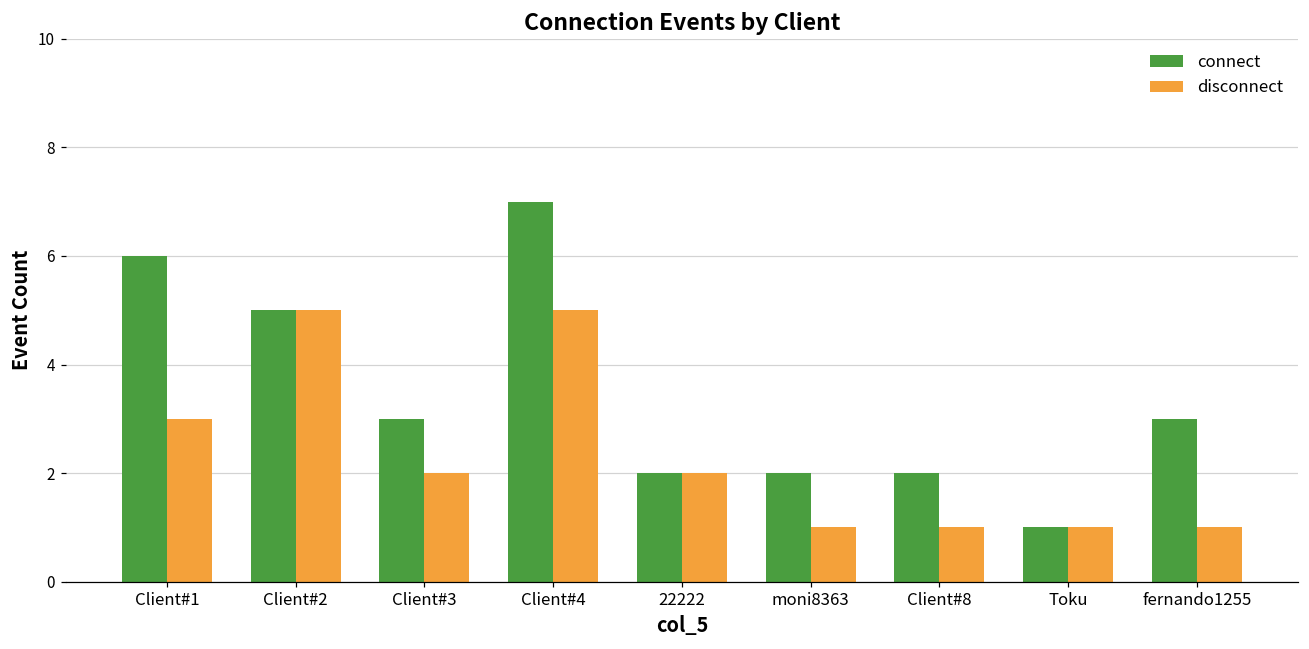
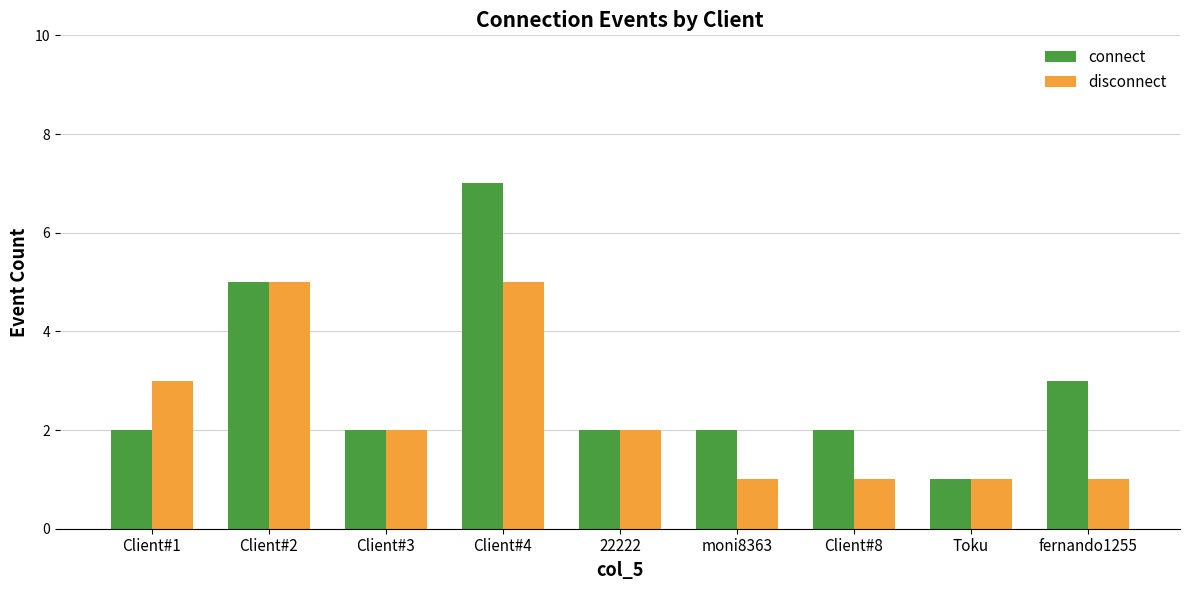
connect, Client#1: 6 -> 2
connect, Client#3: 3 -> 2
